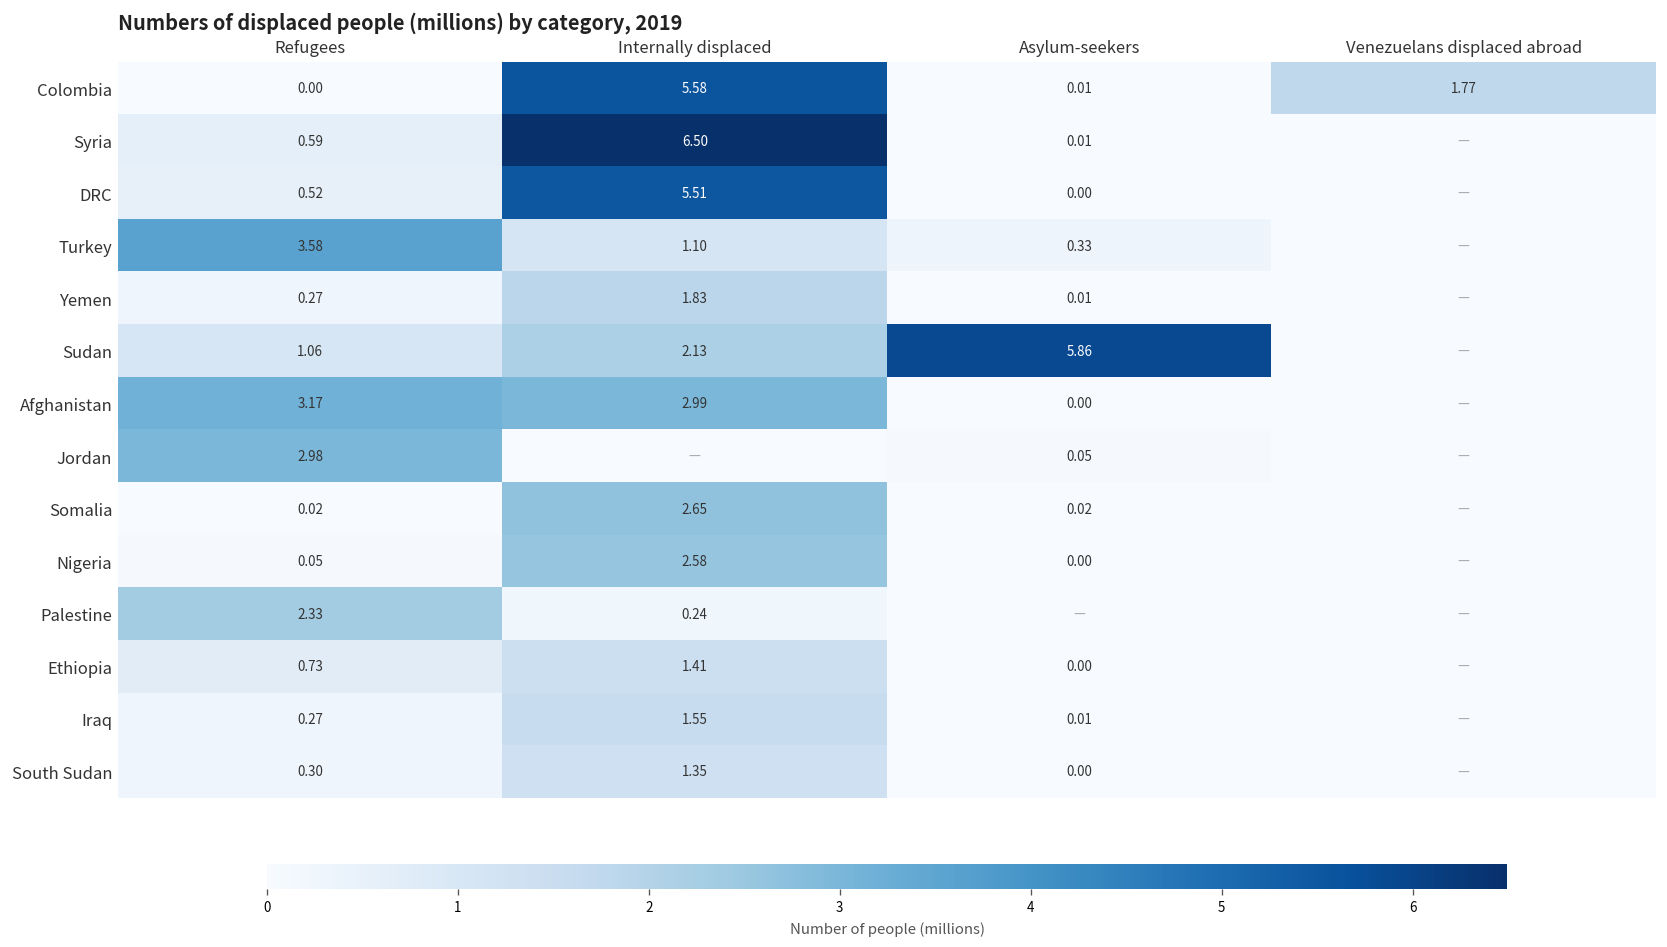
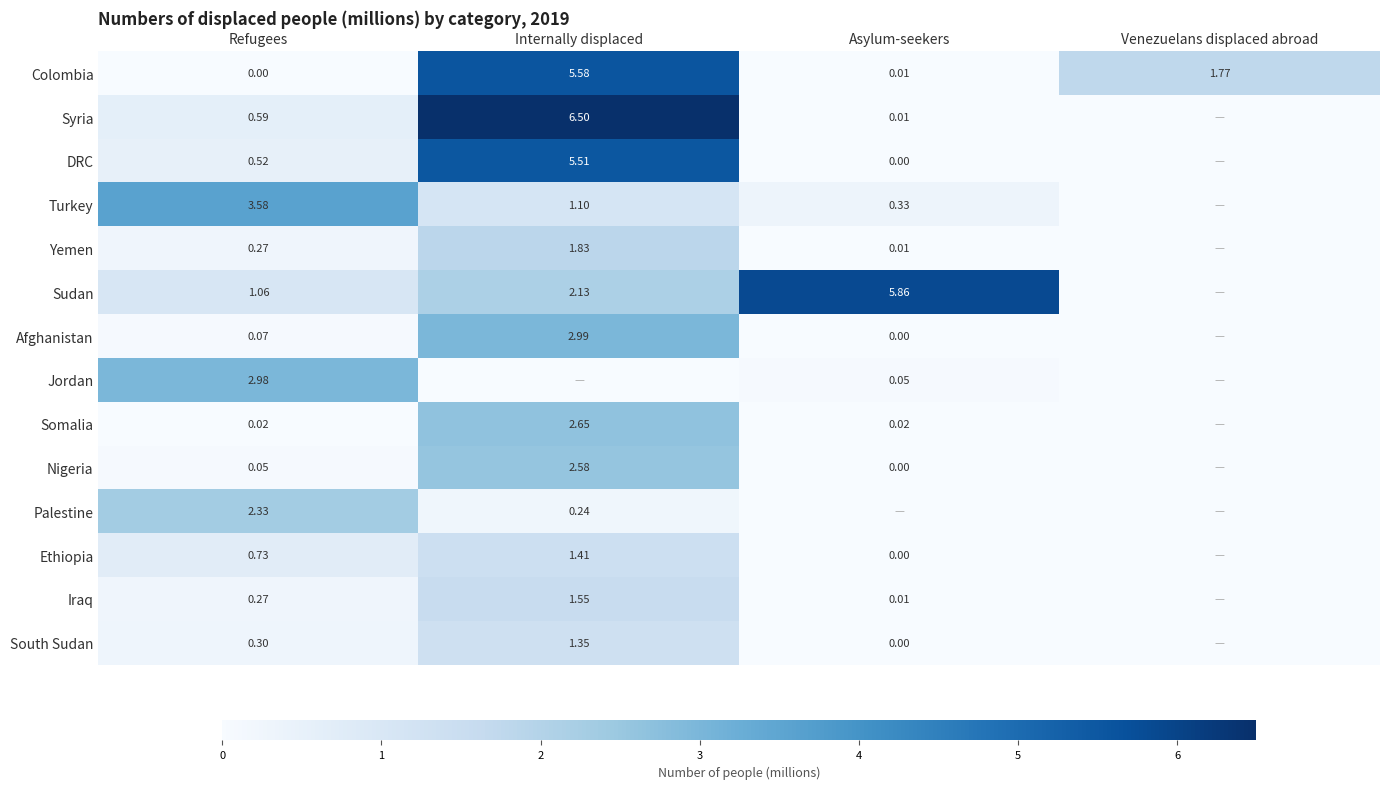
Afghanistan, Refugees: 3.17 -> 0.07
